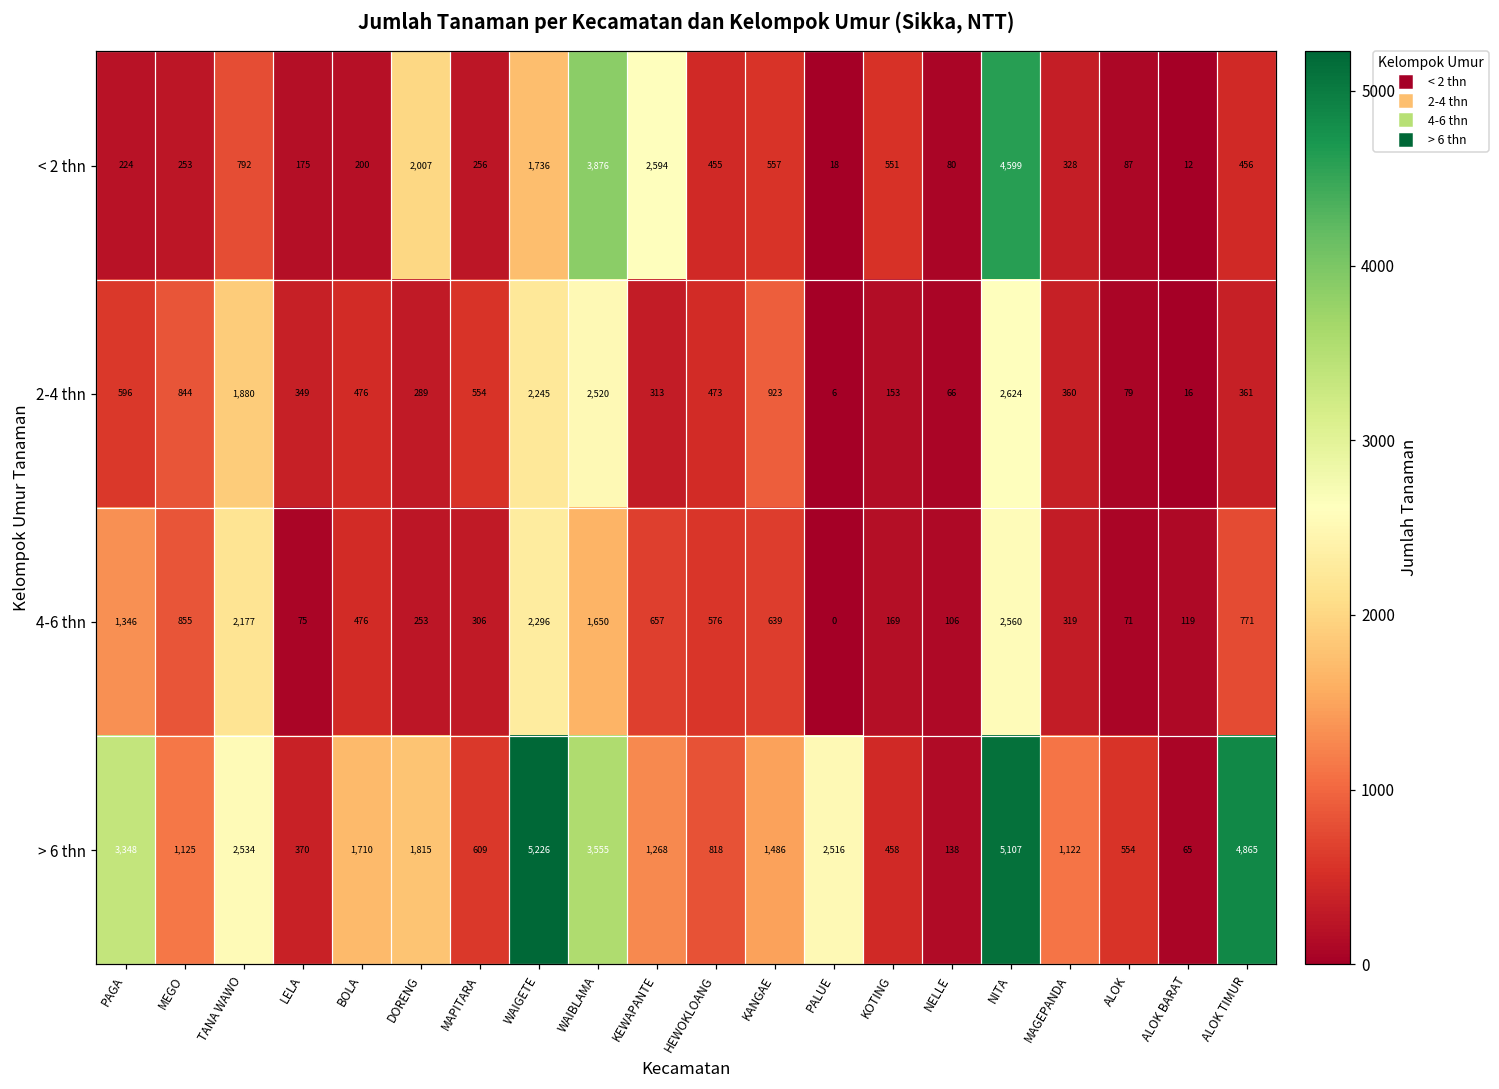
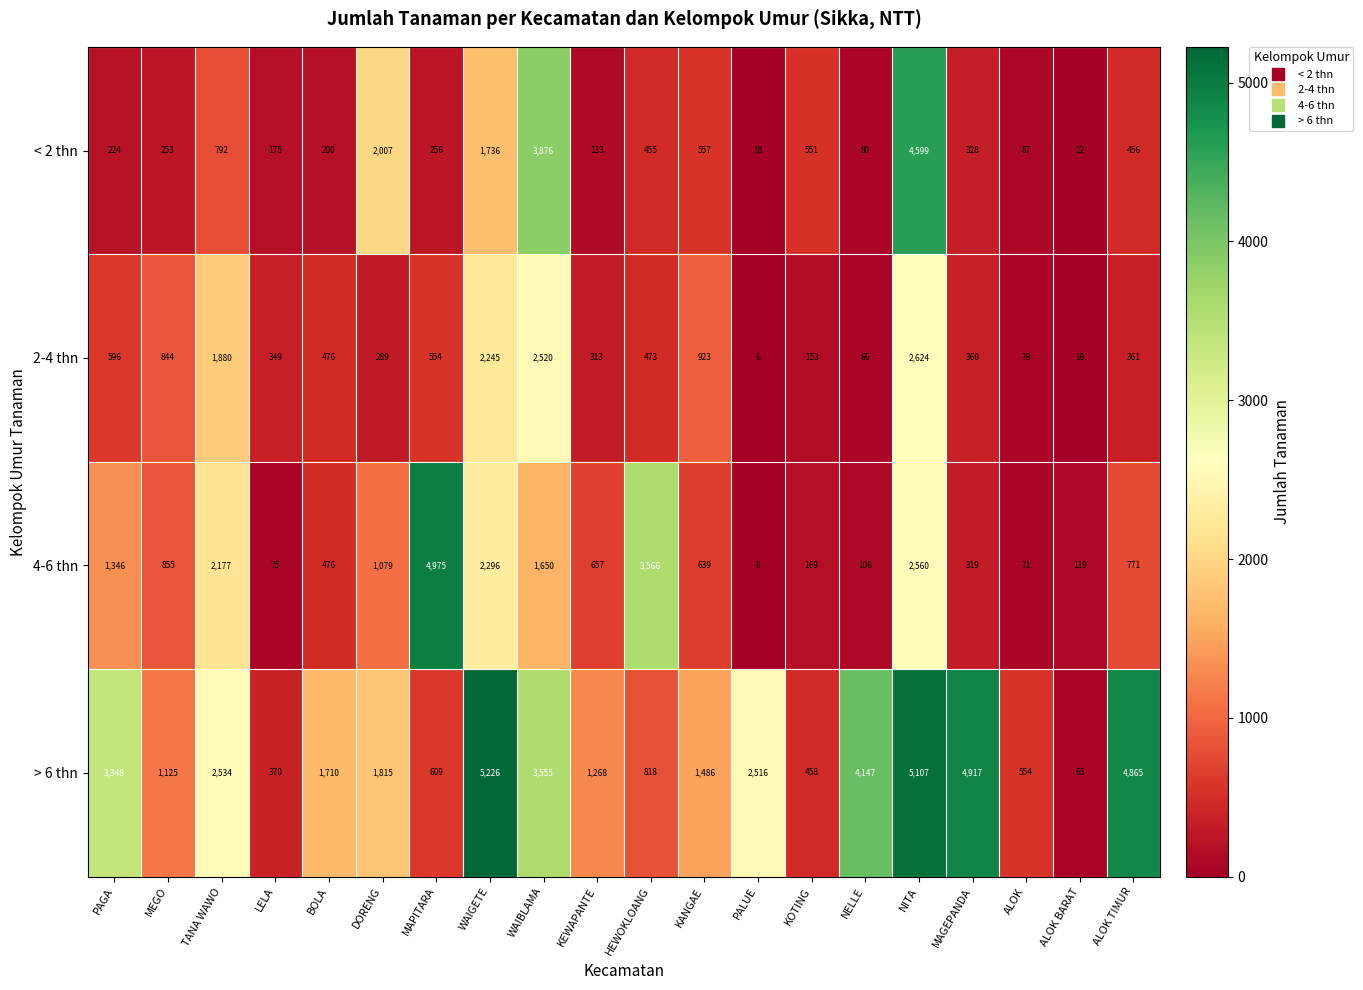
< 2 thn, KEWAPANTE: 2,594 -> 133
4-6 thn, DORENG: 253 -> 1,079
4-6 thn, MAPITARA: 306 -> 4,975
4-6 thn, HEWOKLOANG: 576 -> 3,566
> 6 thn, NELLE: 138 -> 4,147
> 6 thn, MAGEPANDA: 1,122 -> 4,917
